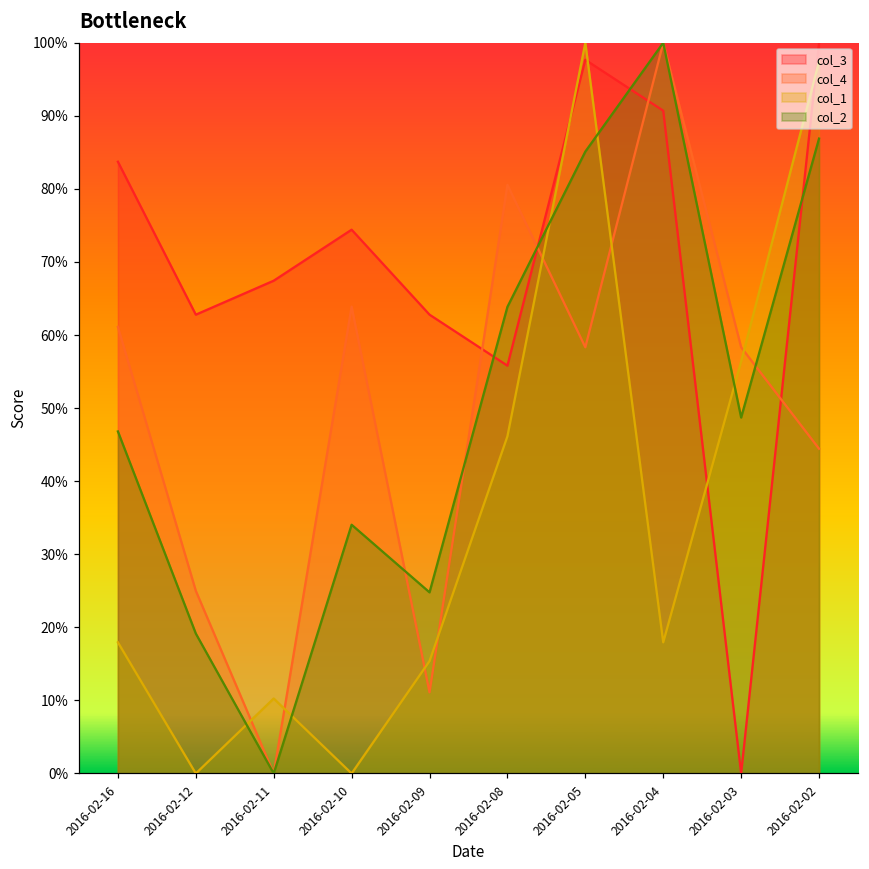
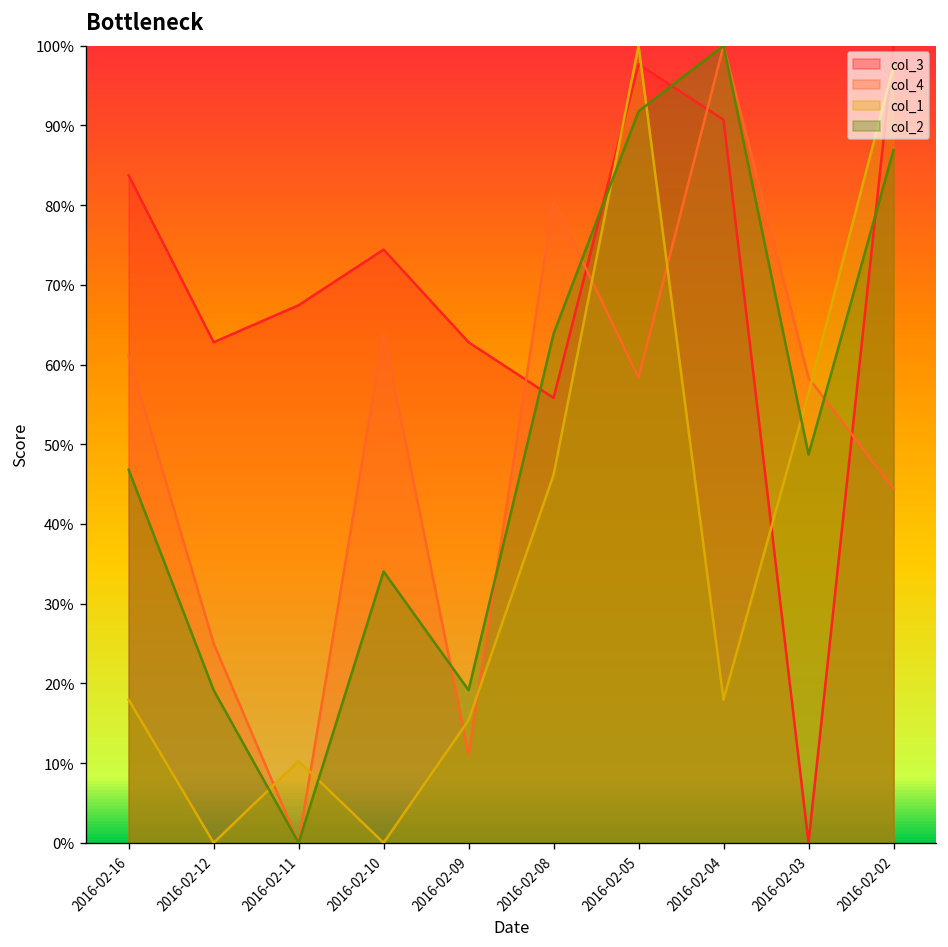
col_2, 2016-02-09: 25% -> 19%
col_2, 2016-02-05: 85% -> 92%
